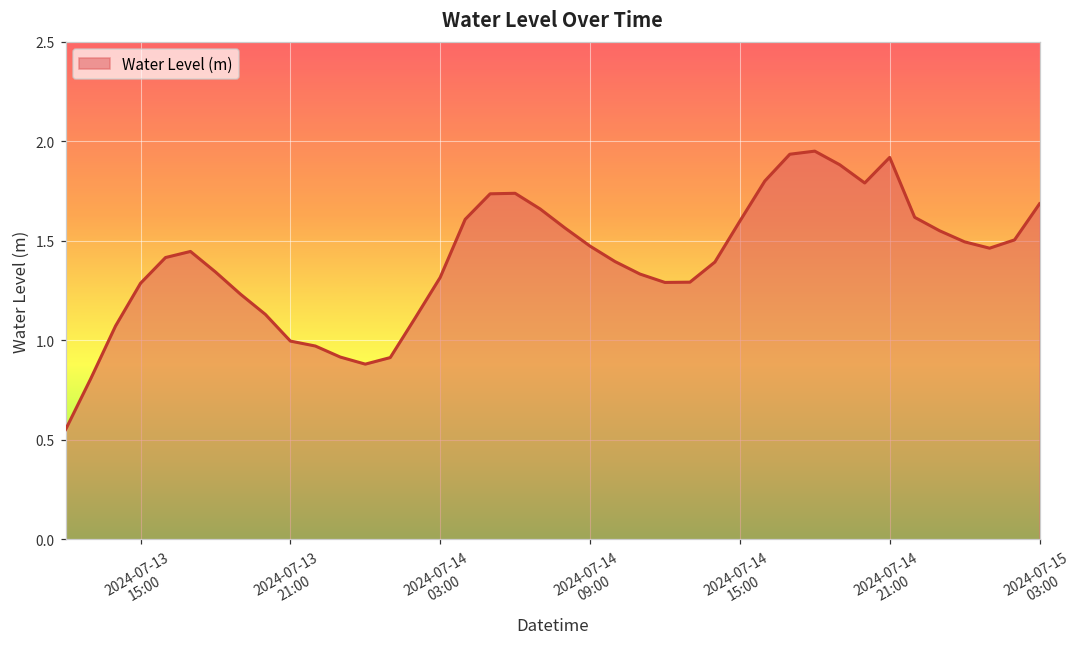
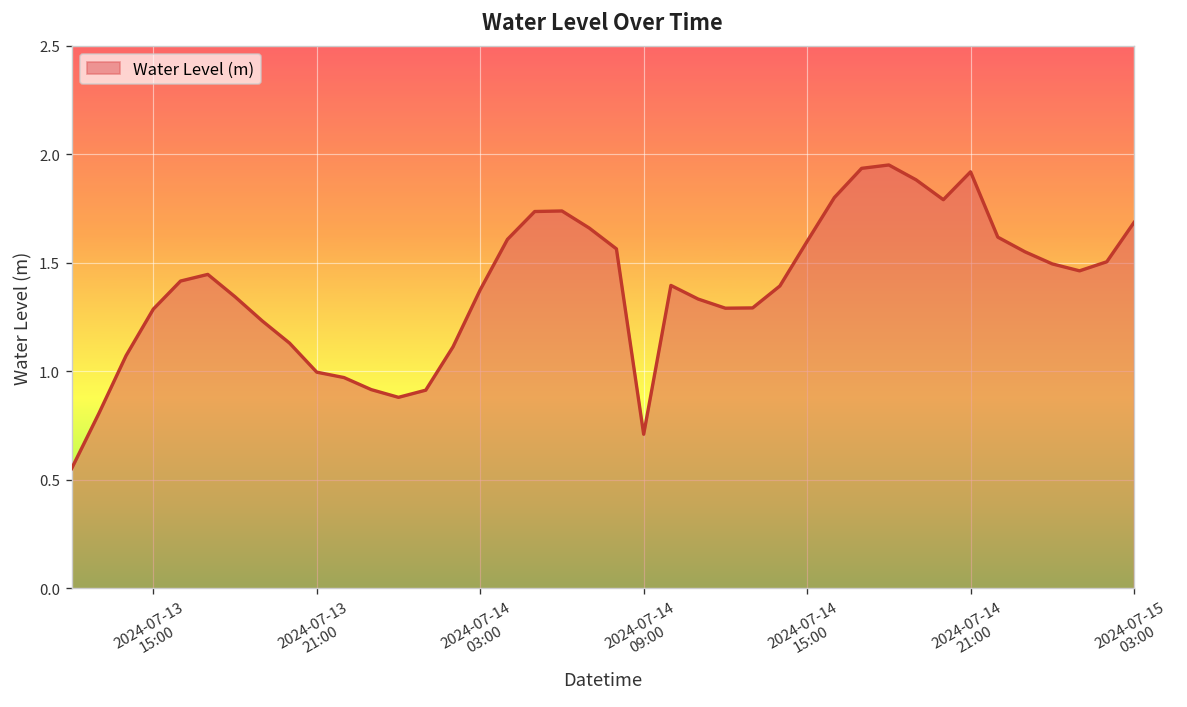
2024-07-14 03:00: 1.32 -> 1.38
2024-07-14 09:00: 1.47 -> 0.71
